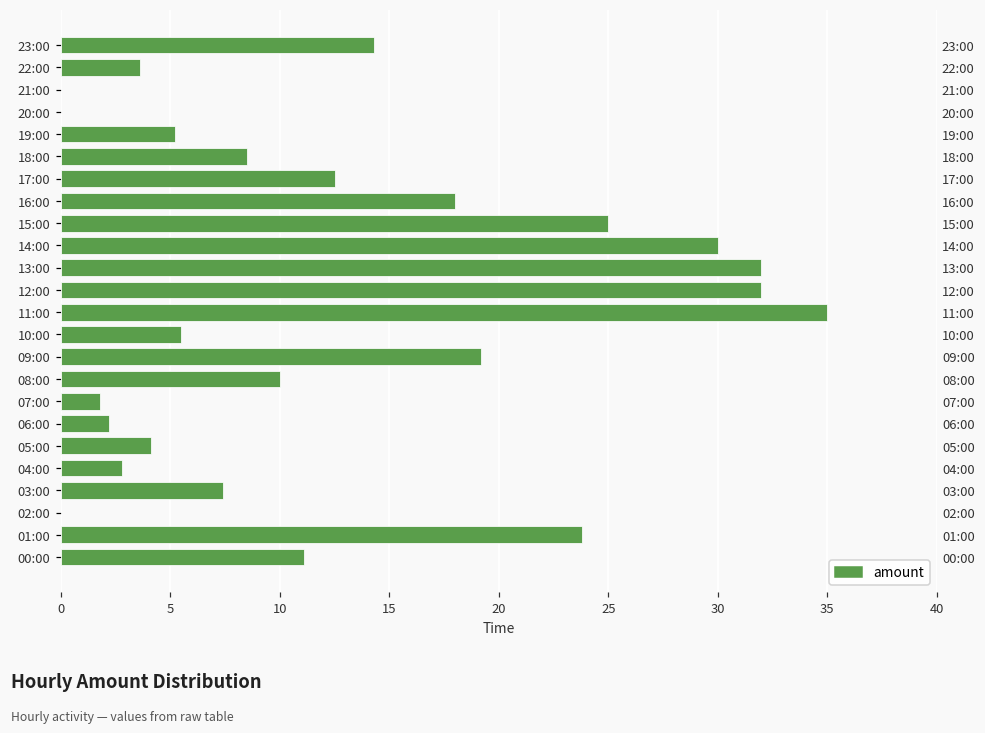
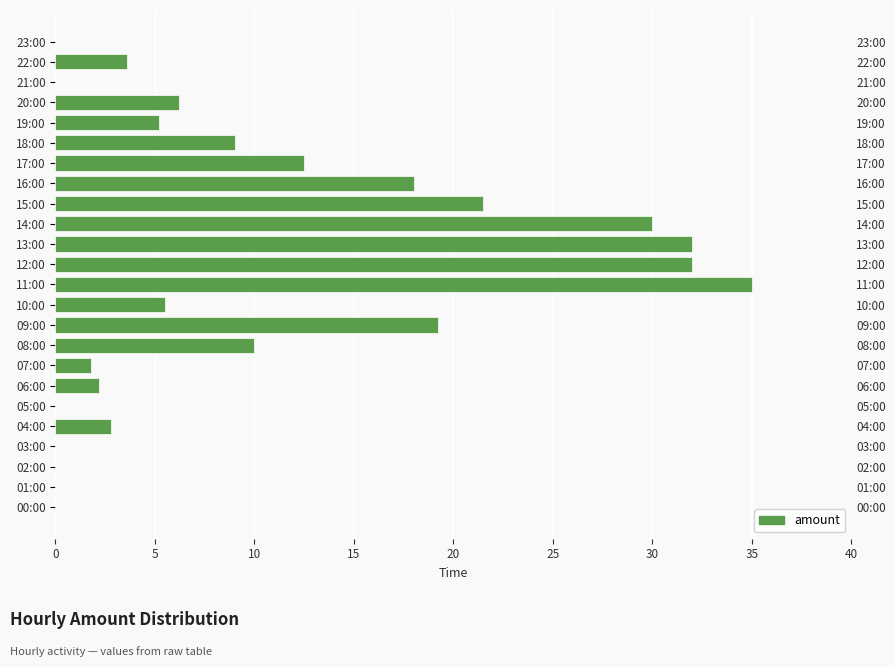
23:00: 14.3 -> 0.0
20:00: 0.0 -> 6.2
18:00: 8.5 -> 9.0
15:00: 25.0 -> 21.5
05:00: 4.1 -> 0.0
03:00: 7.4 -> 0.0
01:00: 23.8 -> 0.0
00:00: 11.1 -> 0.0
